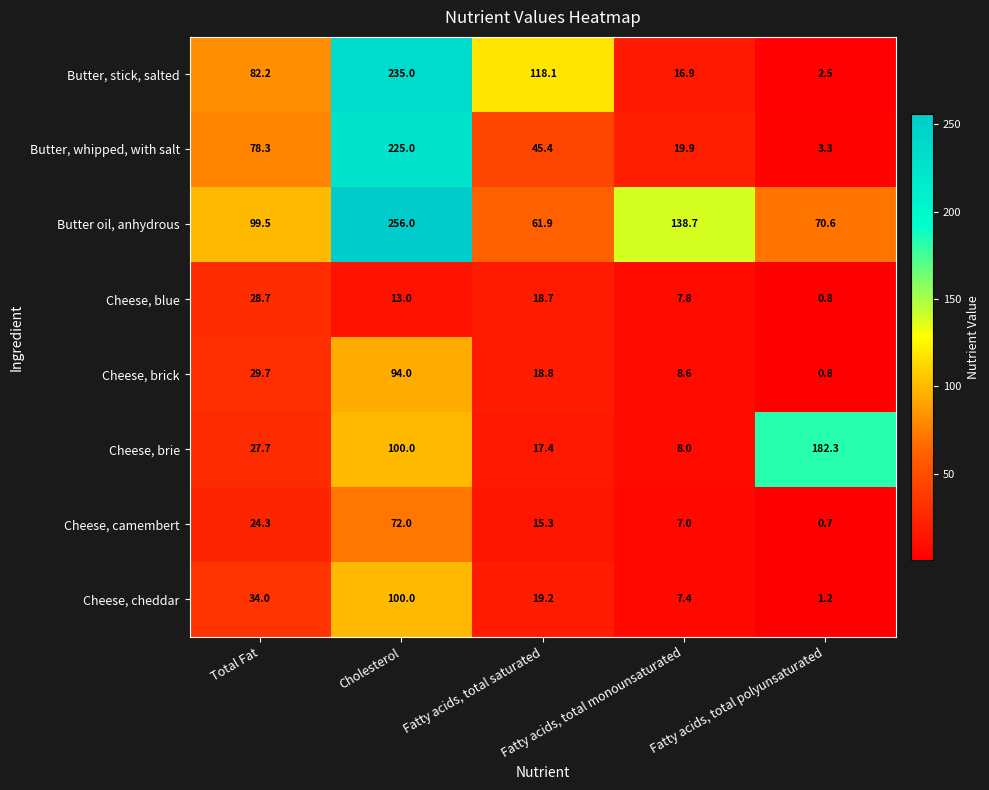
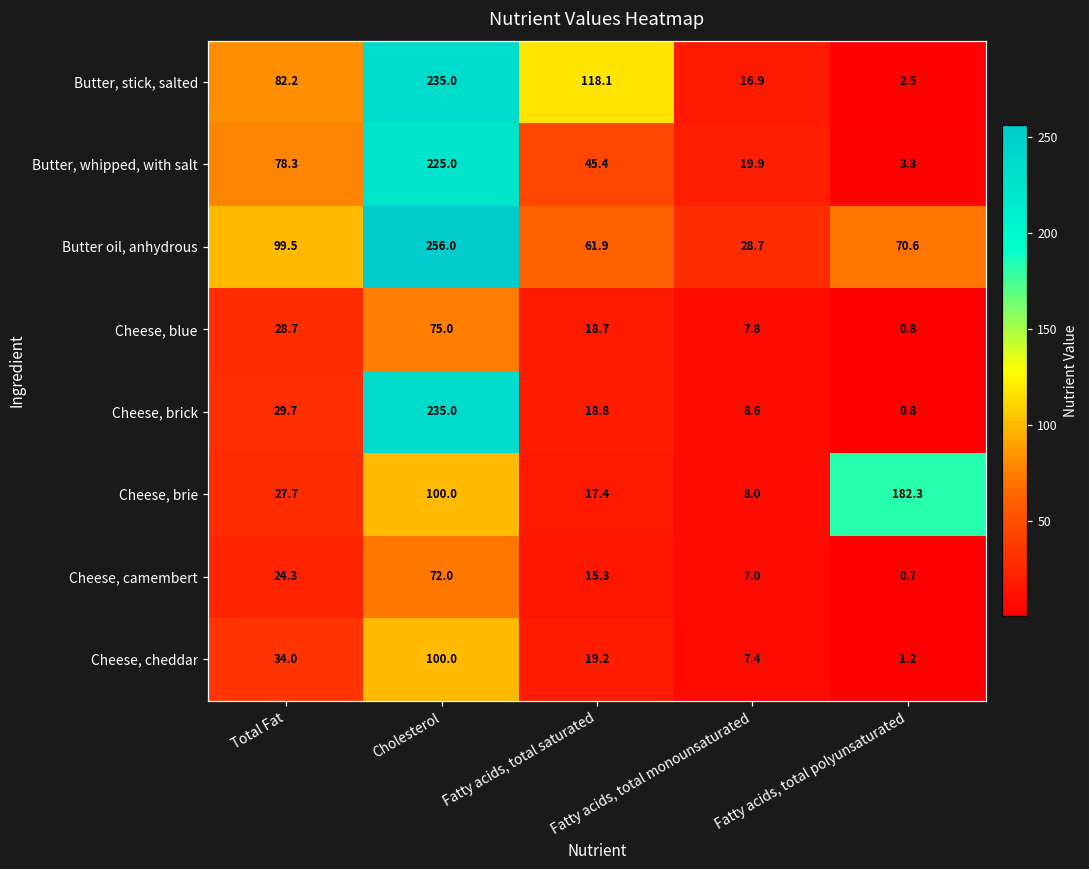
Butter oil, anhydrous, Fatty acids, total monounsaturated: 138.7 -> 28.7
Cheese, blue, Cholesterol: 13.0 -> 75.0
Cheese, brick, Cholesterol: 94.0 -> 235.0
